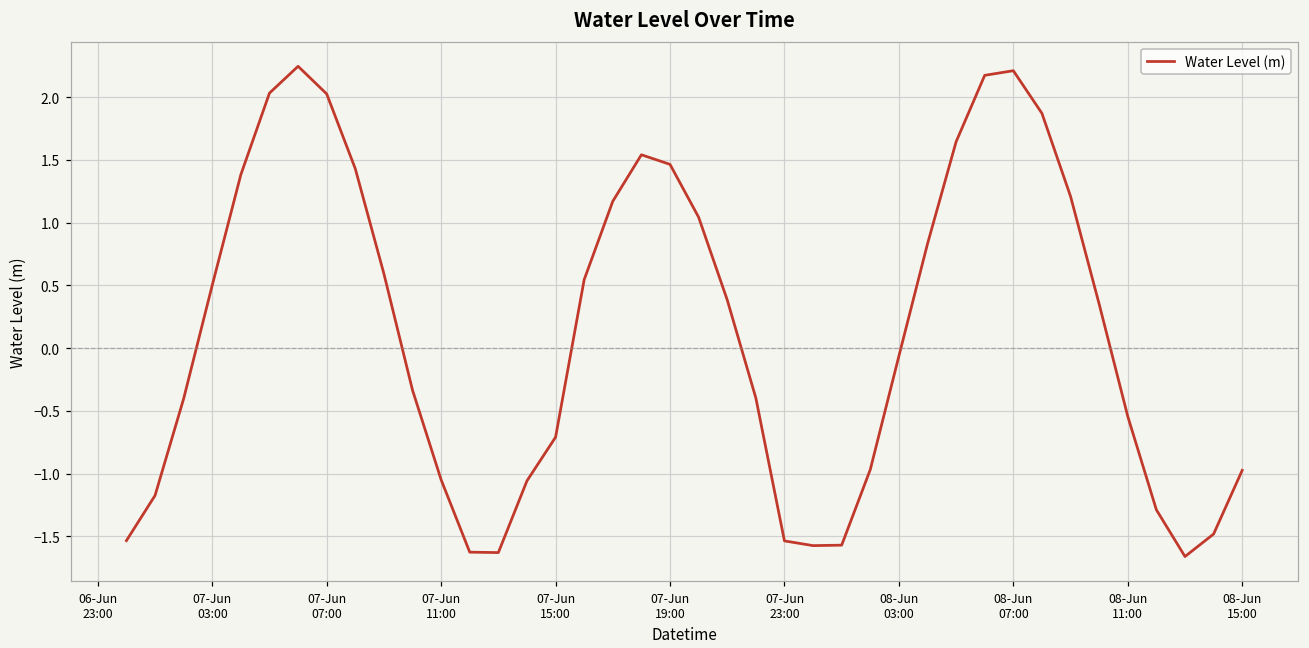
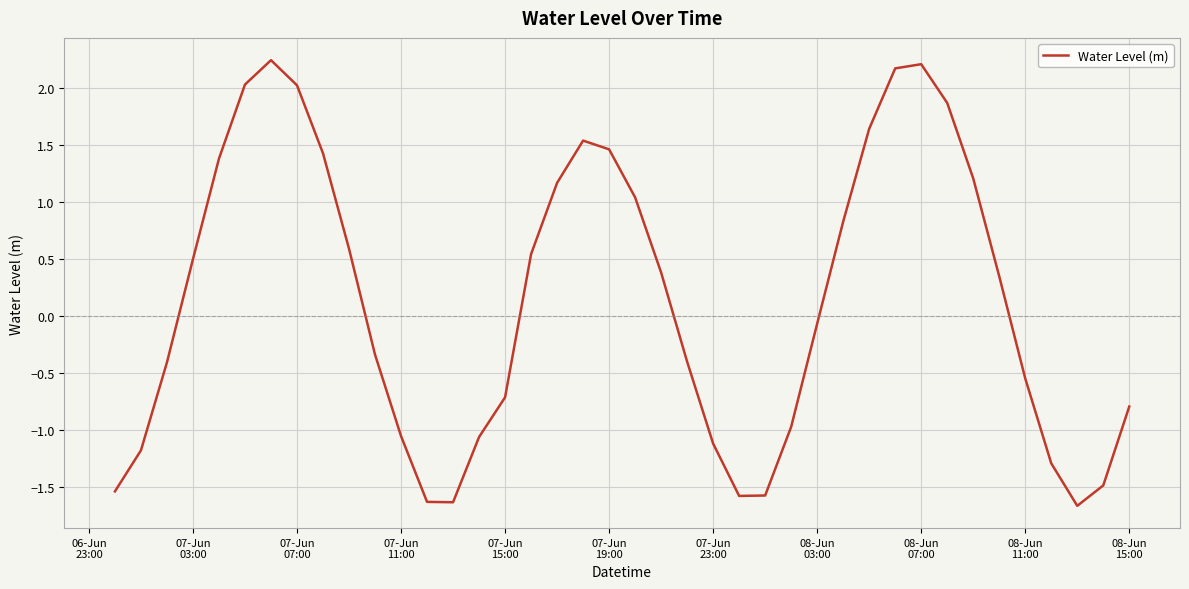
07-Jun 23:00: -1.54 -> -1.12
08-Jun 15:00: -0.97 -> -0.79
